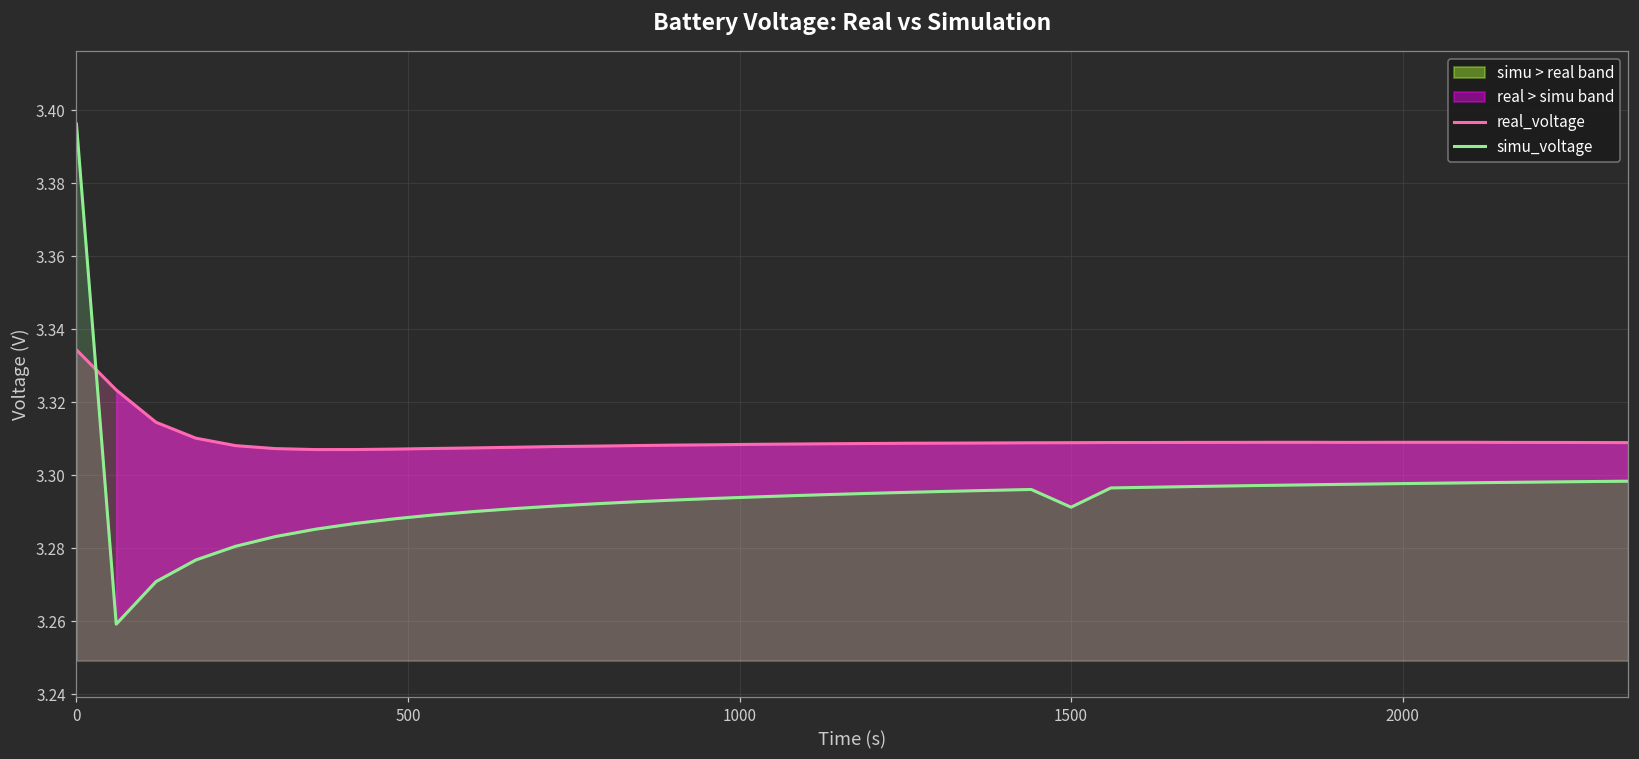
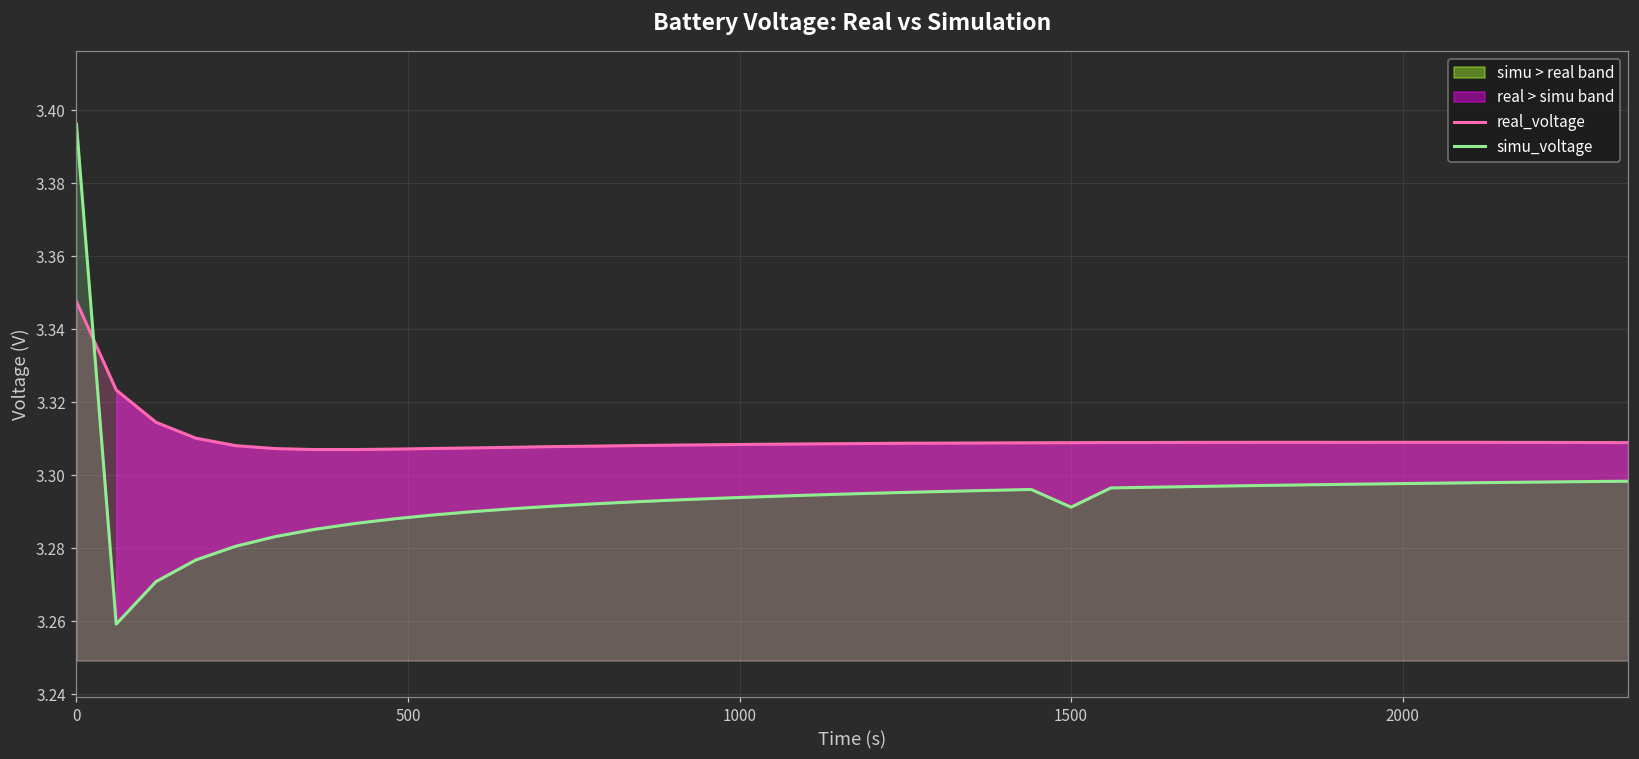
real_voltage, 0: 3.334 -> 3.348
